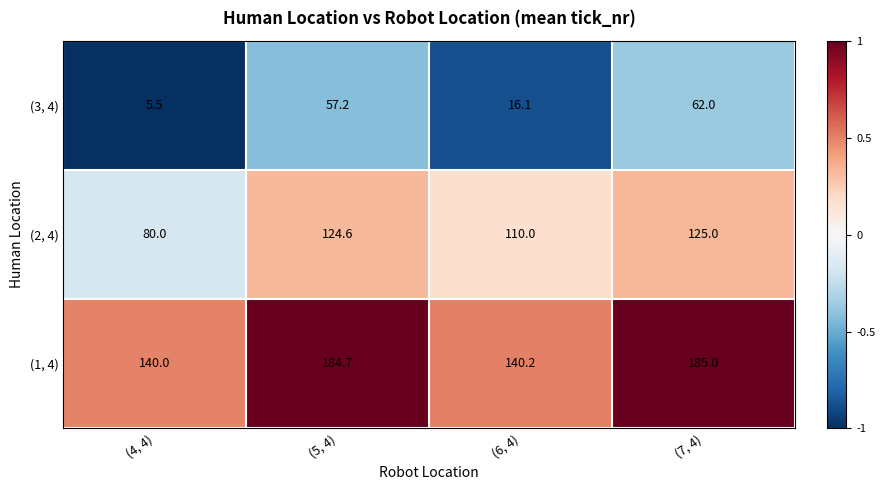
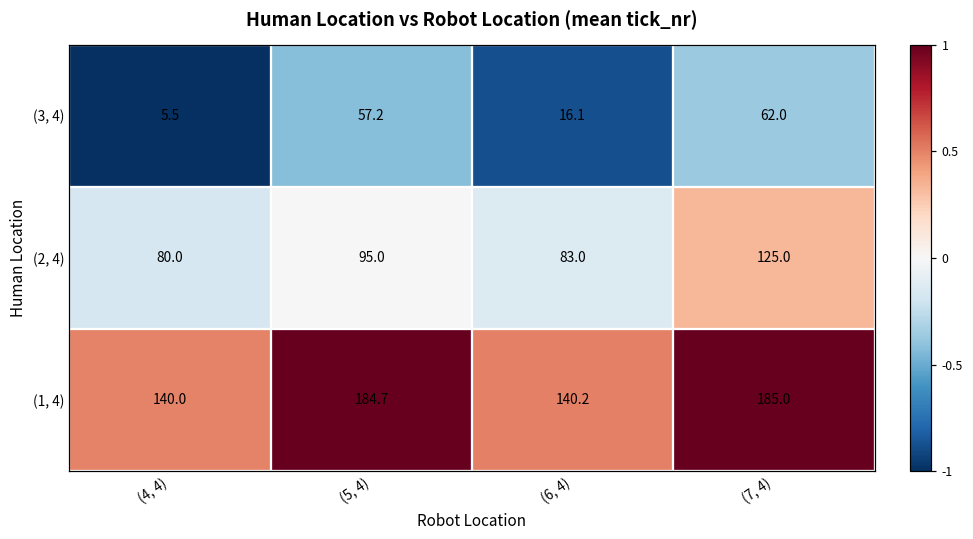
(2, 4), (5, 4): 124.6 -> 95.0
(2, 4), (6, 4): 110.0 -> 83.0
